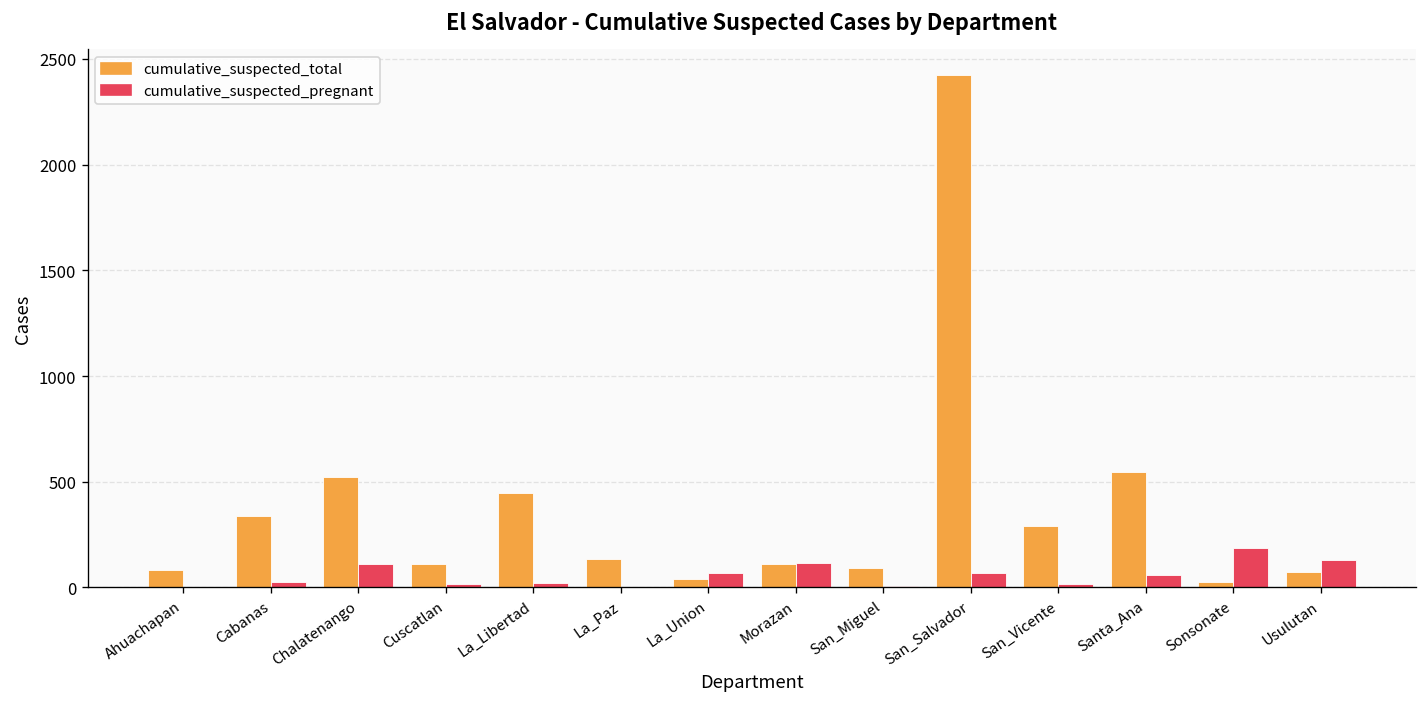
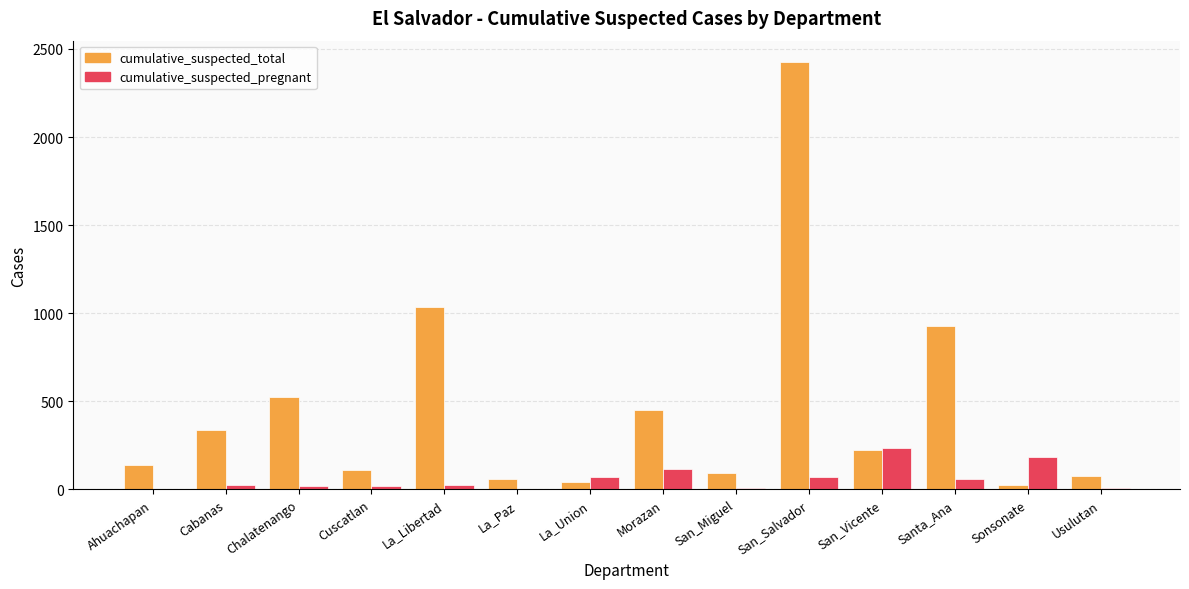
cumulative_suspected_total, Ahuachapan: 80 -> 140
cumulative_suspected_pregnant, Chalatenango: 110 -> 20
cumulative_suspected_total, La_Libertad: 450 -> 1040
cumulative_suspected_total, La_Paz: 140 -> 60
cumulative_suspected_total, Morazan: 110 -> 450
cumulative_suspected_total, San_Vicente: 290 -> 230
cumulative_suspected_pregnant, San_Vicente: 20 -> 230
cumulative_suspected_total, Santa_Ana: 550 -> 930
cumulative_suspected_pregnant, Usulutan: 130 -> 10
